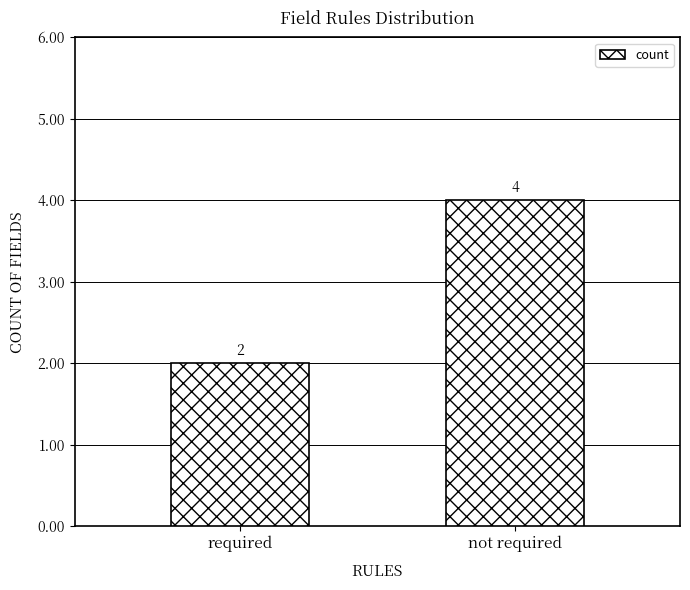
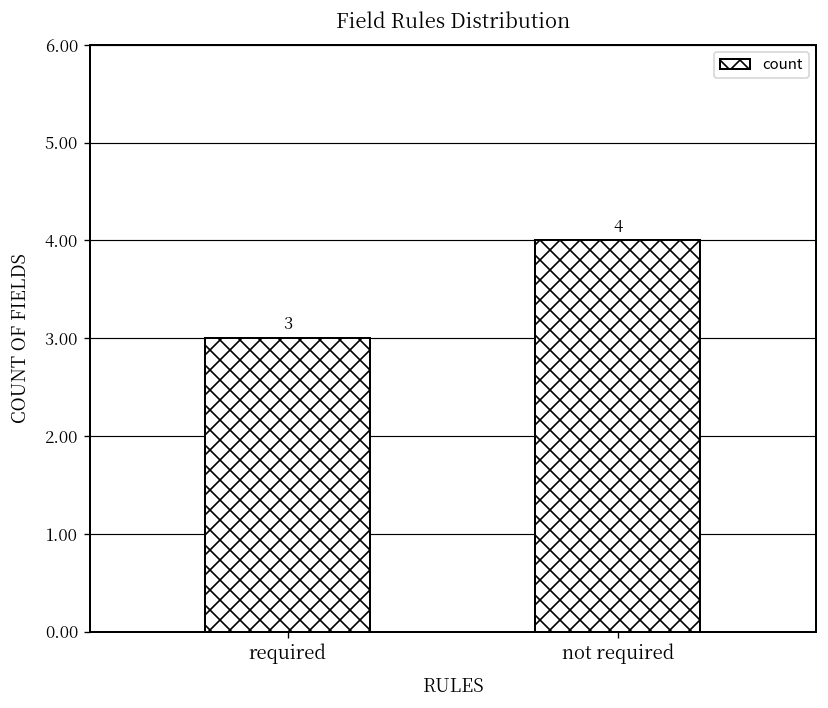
required: 2 -> 3
